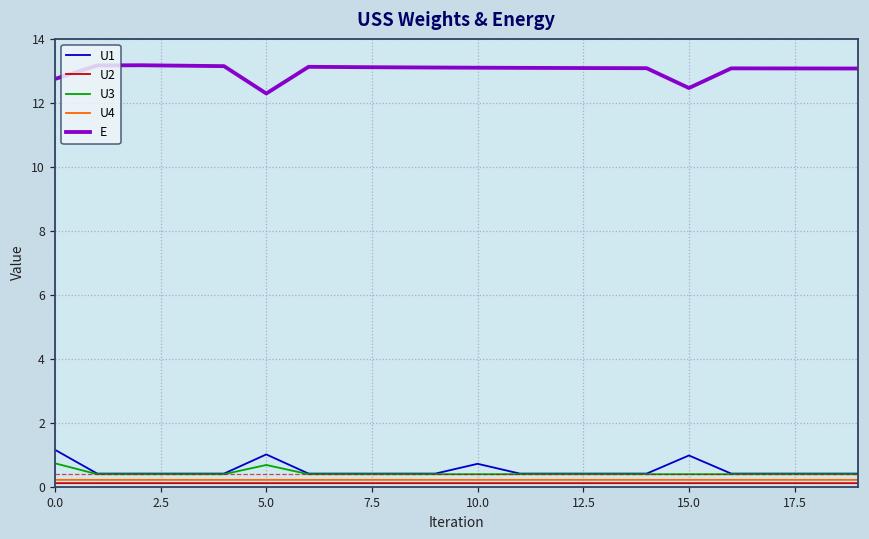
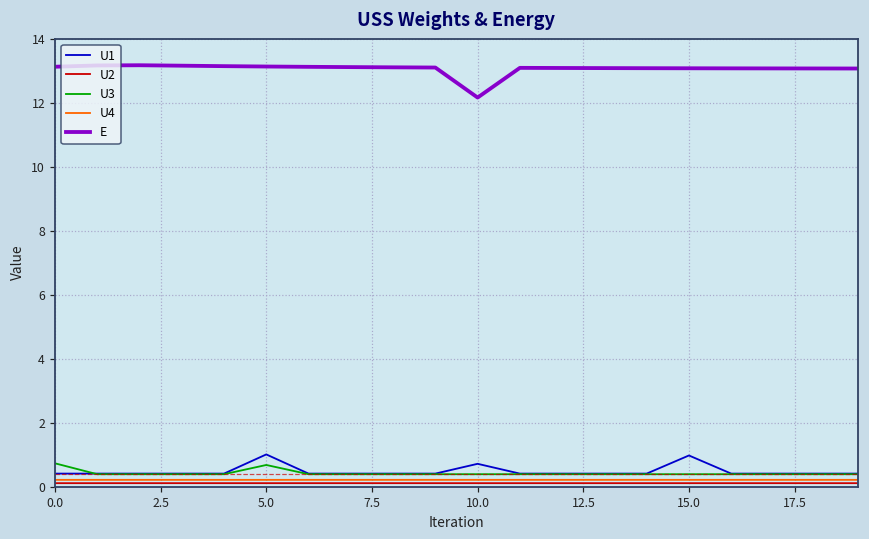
U1, 0.0: 1.2 -> 0.4
E, 0.0: 12.7 -> 13.1
E, 5.0: 12.3 -> 13.1
E, 10.0: 13.1 -> 12.2
E, 15.0: 12.5 -> 13.1
